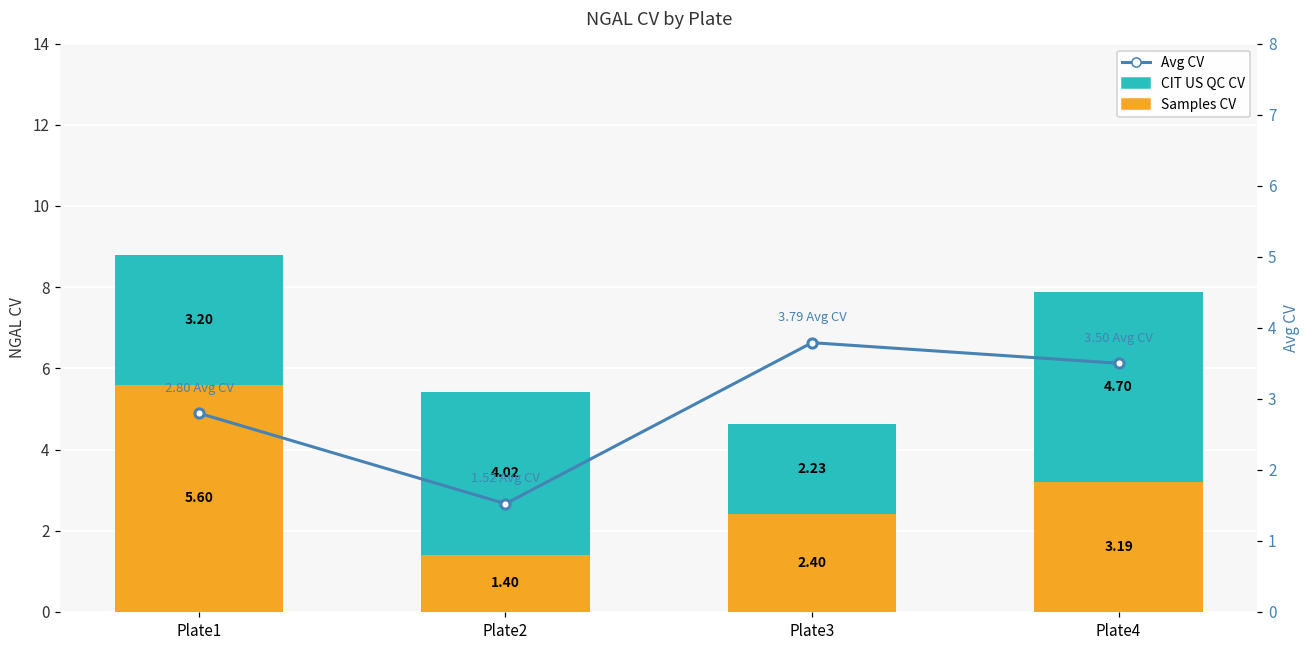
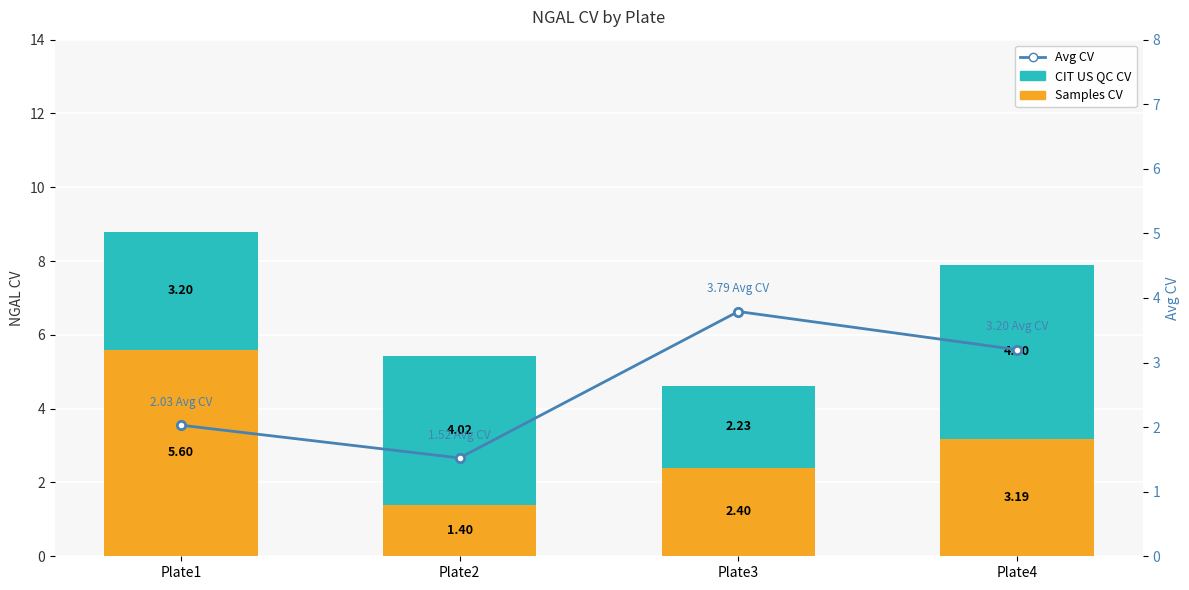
Avg CV, Plate1: 2.80 -> 2.03
Avg CV, Plate4: 3.50 -> 3.20
